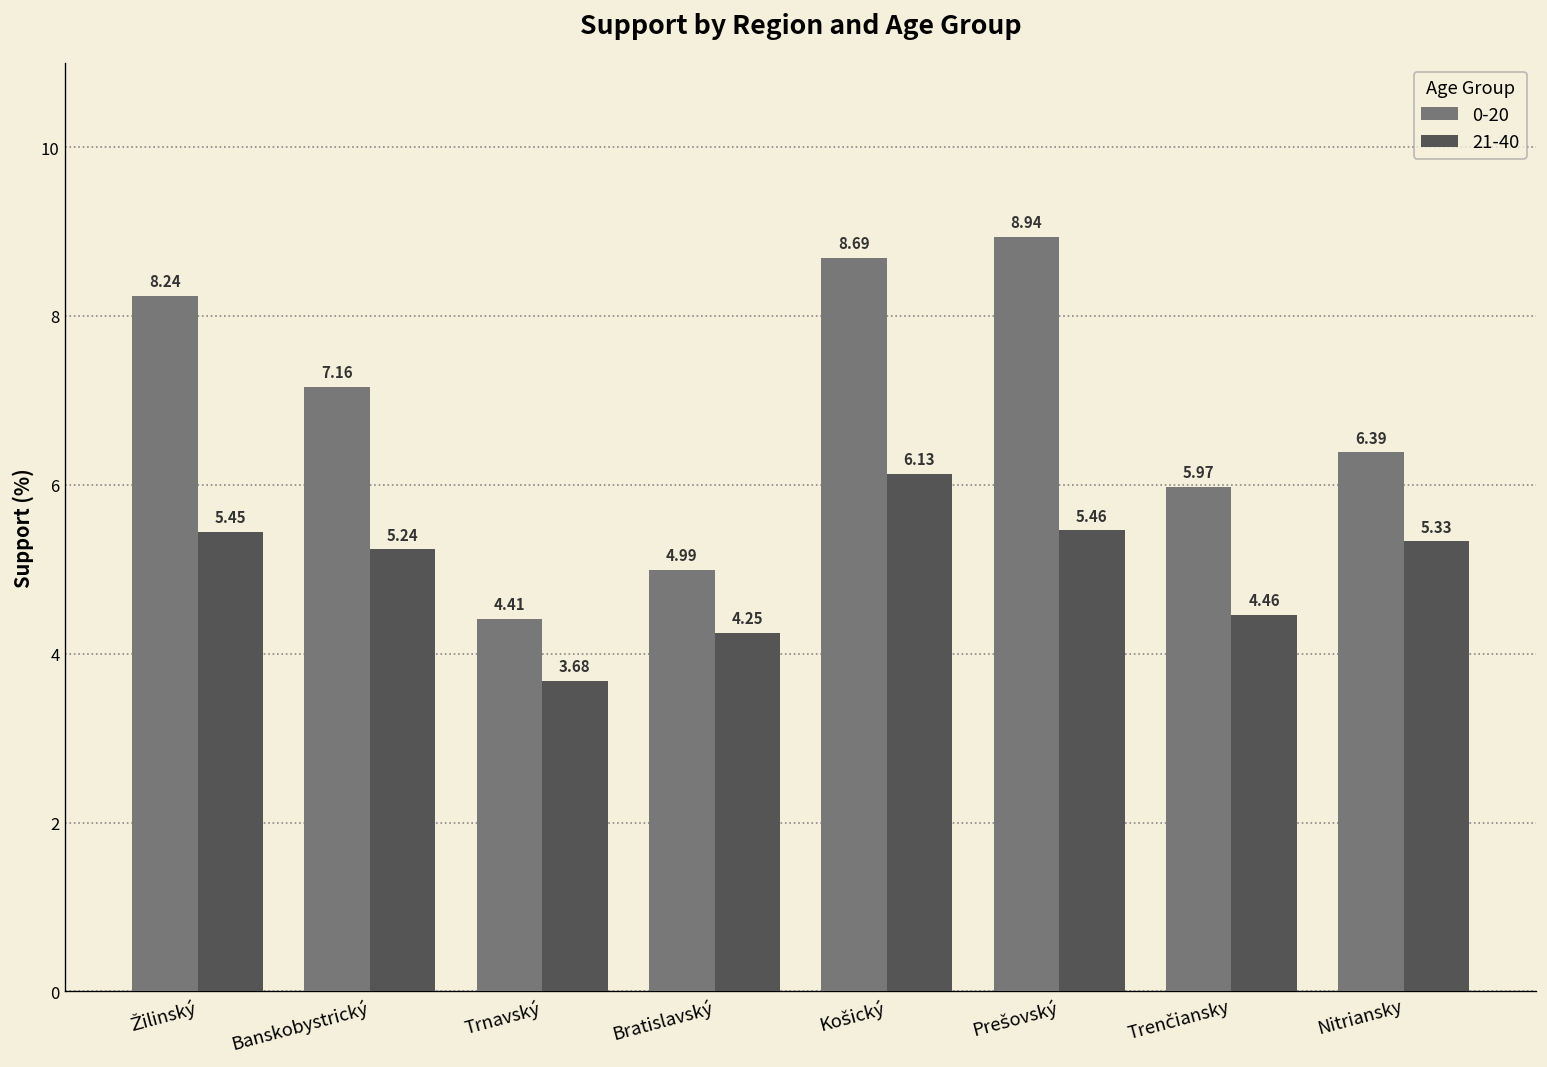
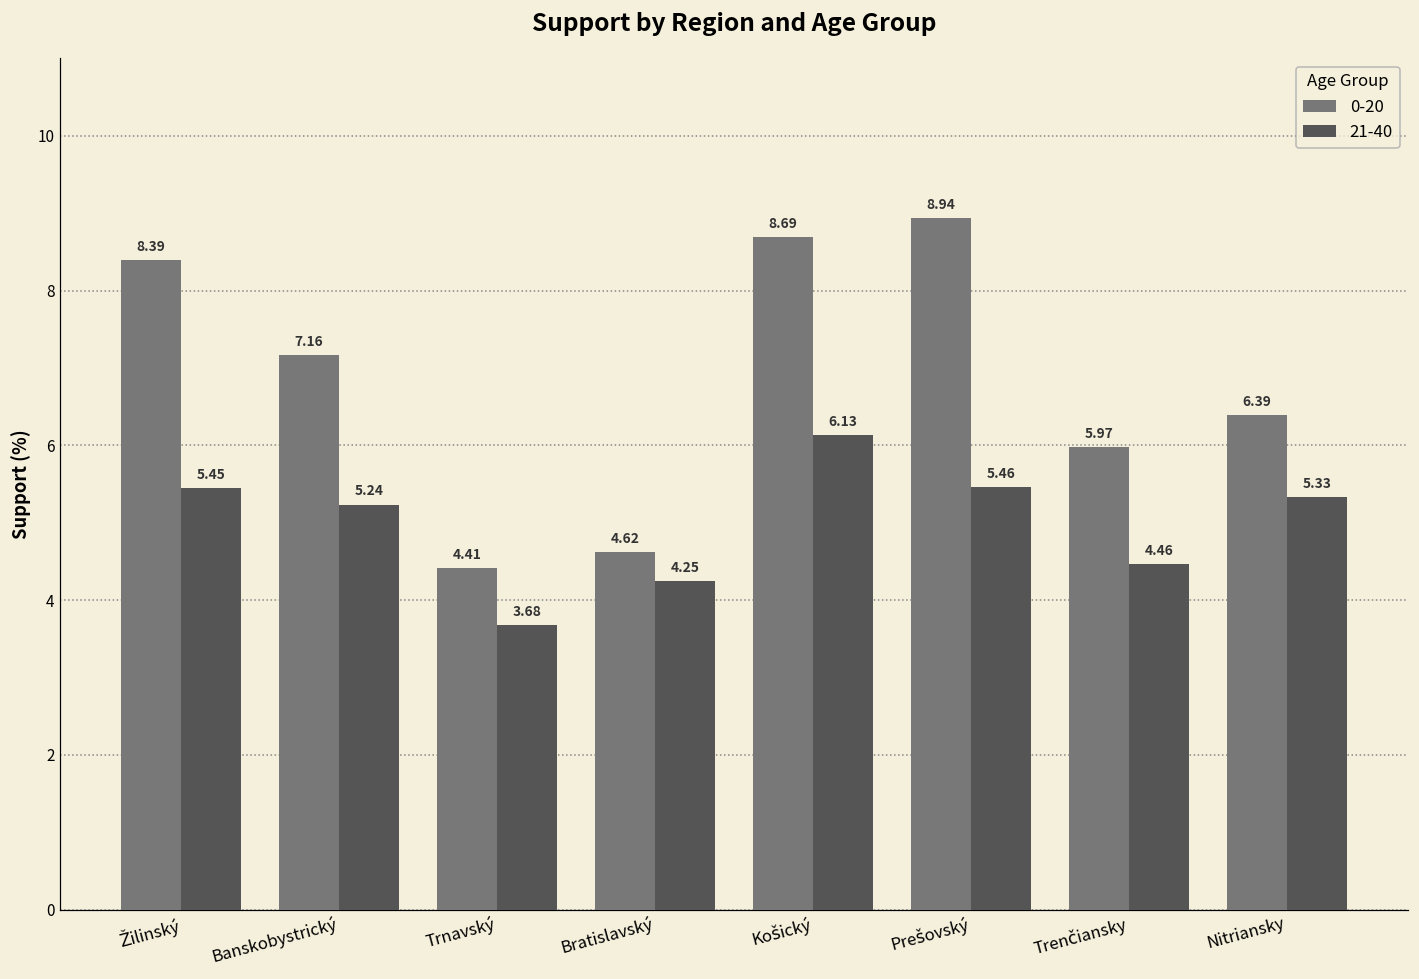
0-20, Žilinský: 8.24 -> 8.39
0-20, Bratislavský: 4.99 -> 4.62
